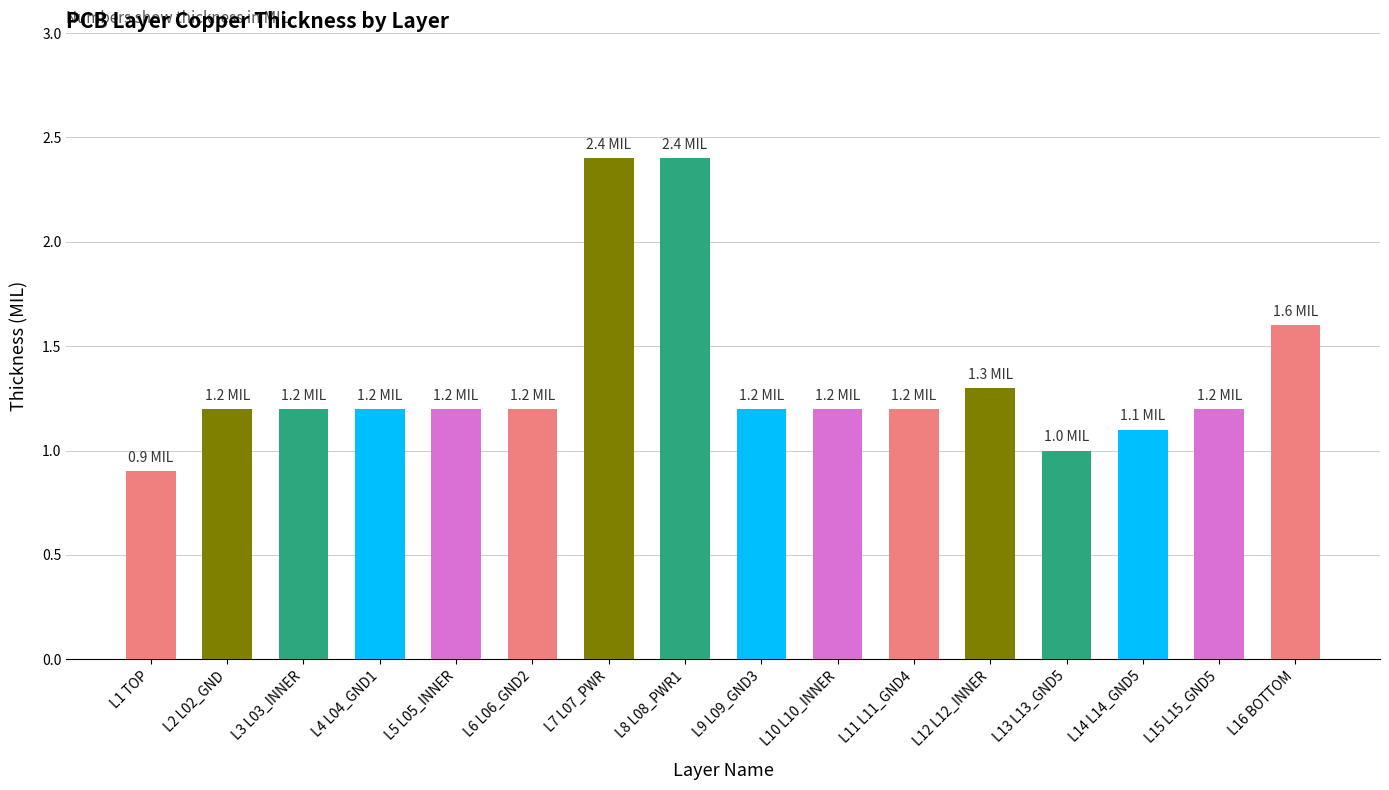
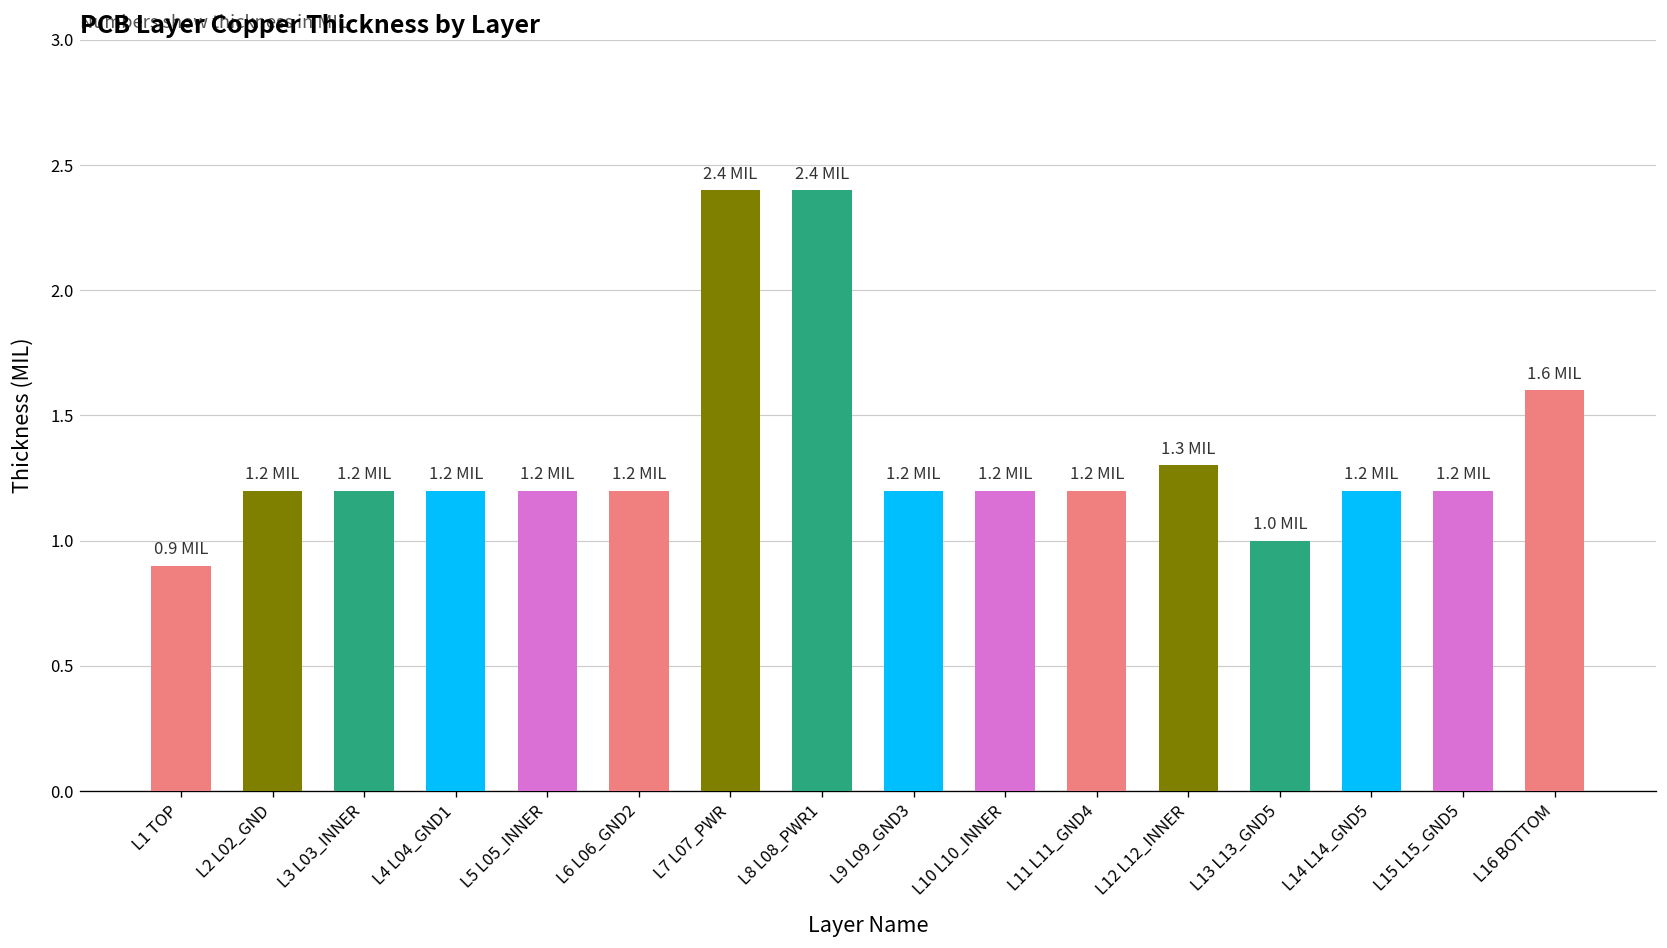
L14 L14_GND5: 1.1 -> 1.2
